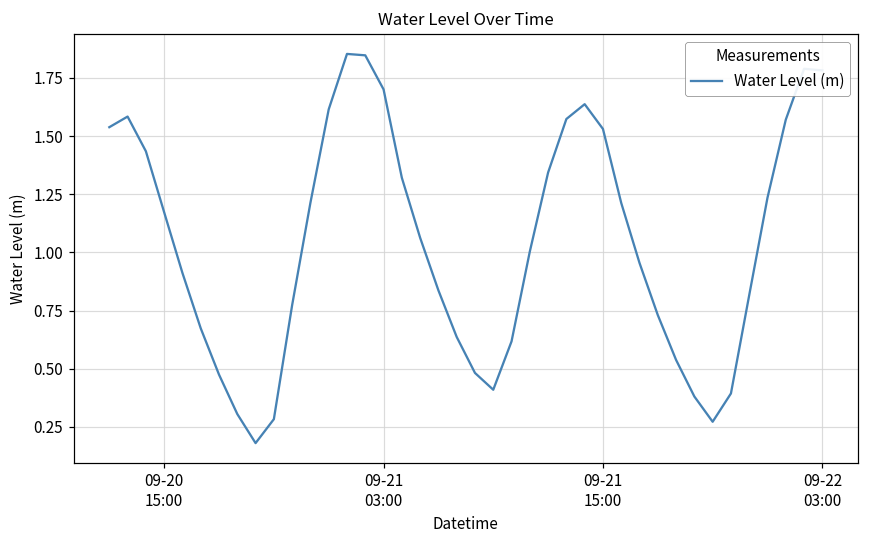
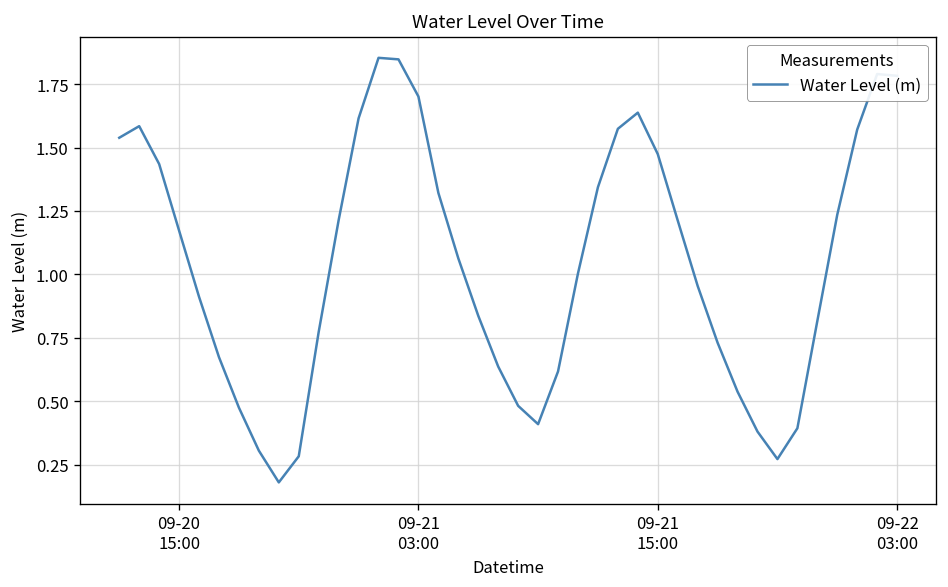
09-21 15:00: 1.53 -> 1.47
